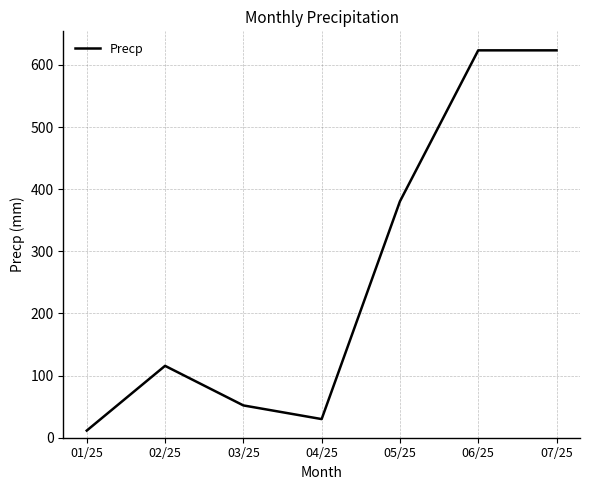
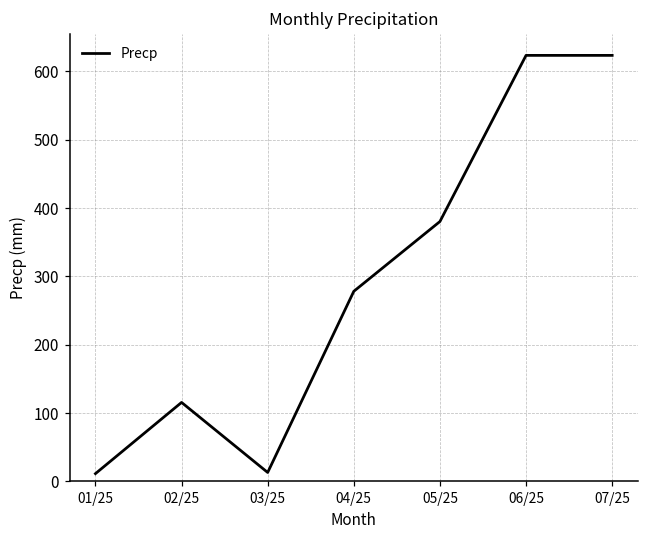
03/25: 50 -> 10
04/25: 30 -> 280
